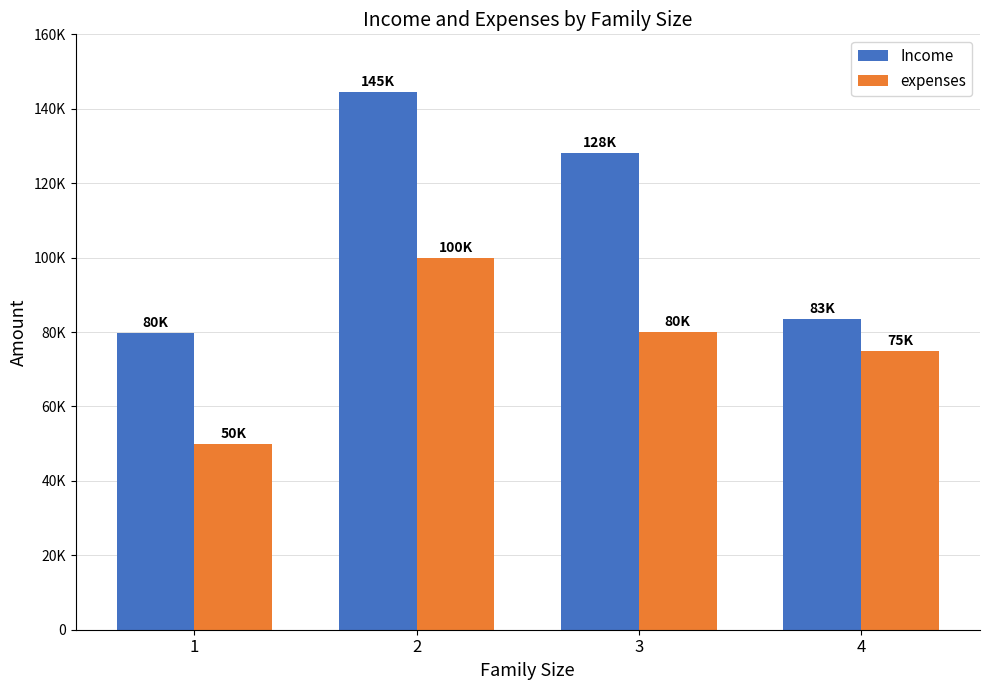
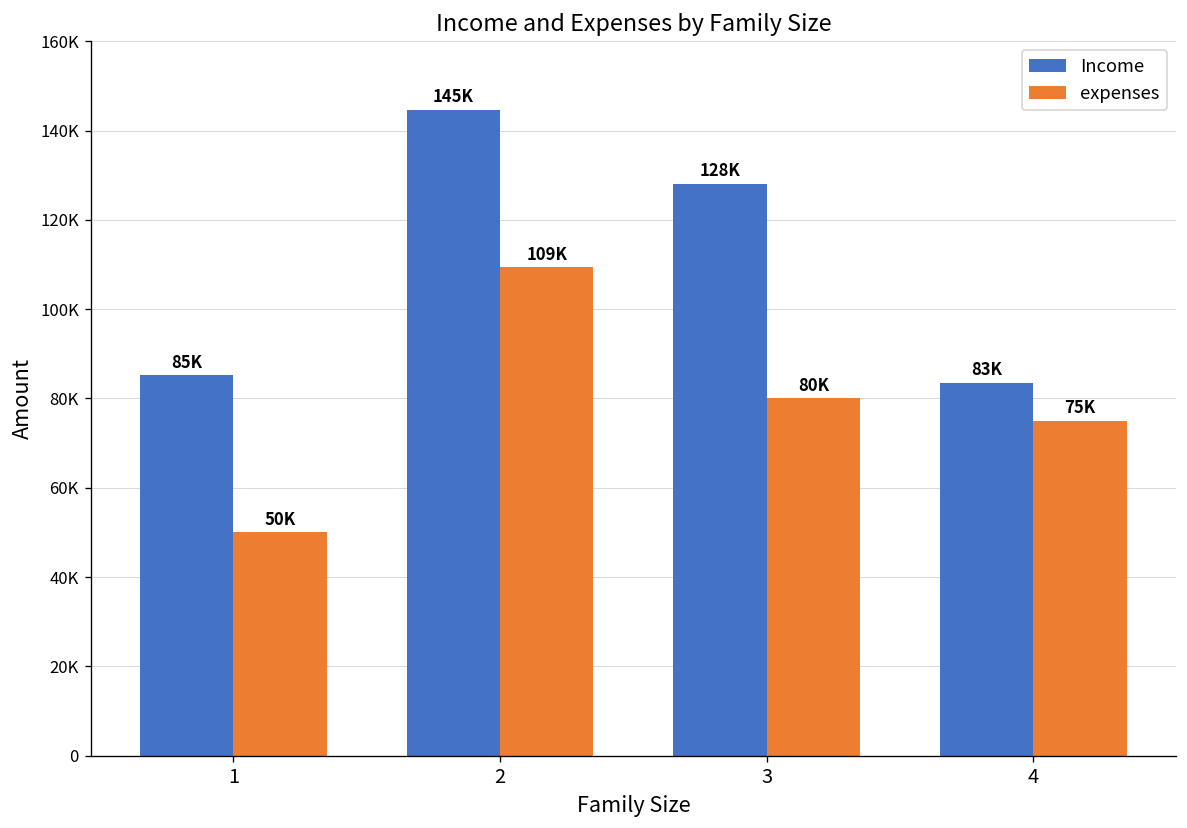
Income, 1: 80K -> 85K
expenses, 2: 100K -> 109K
